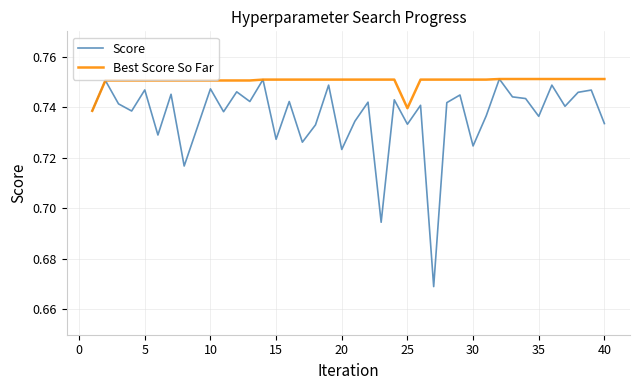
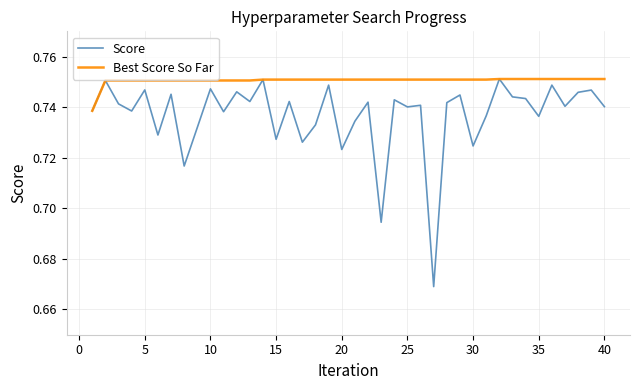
Score, 25: 0.733 -> 0.740
Best Score So Far, 25: 0.740 -> 0.751
Score, 40: 0.734 -> 0.740
